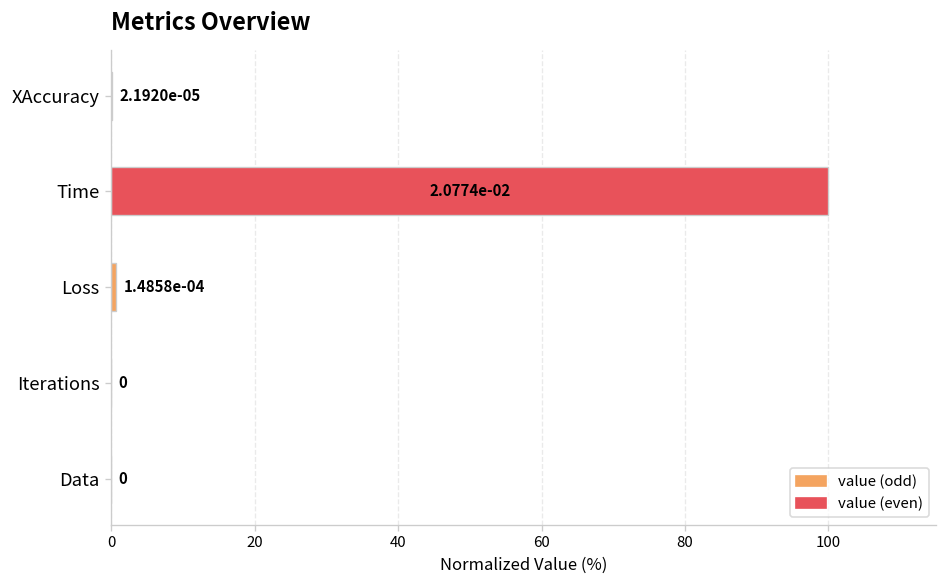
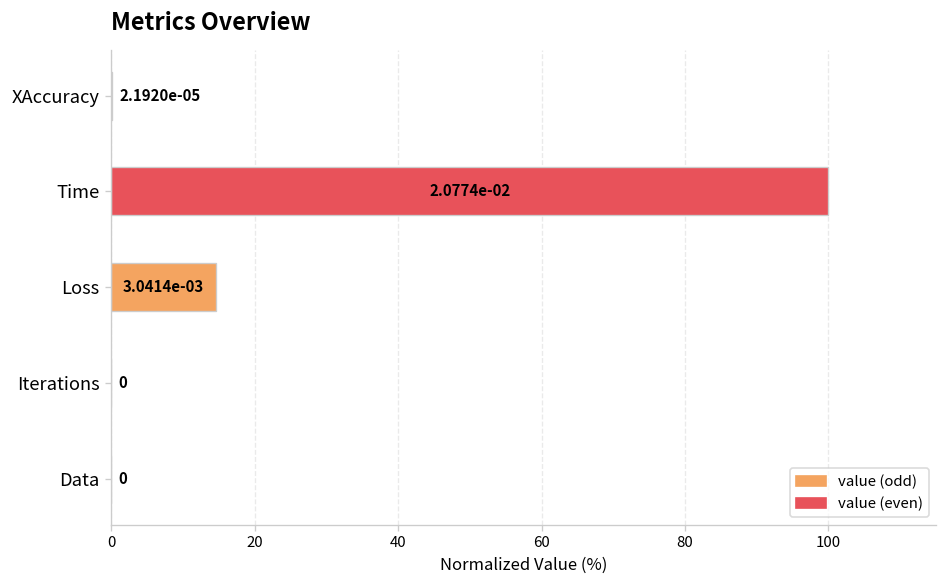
Loss: 1.4858e-04 -> 3.0414e-03
